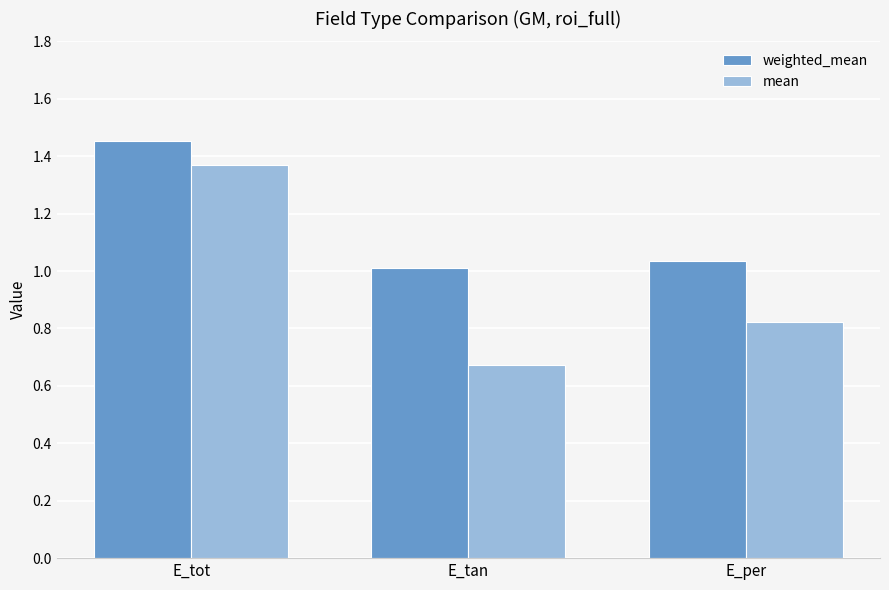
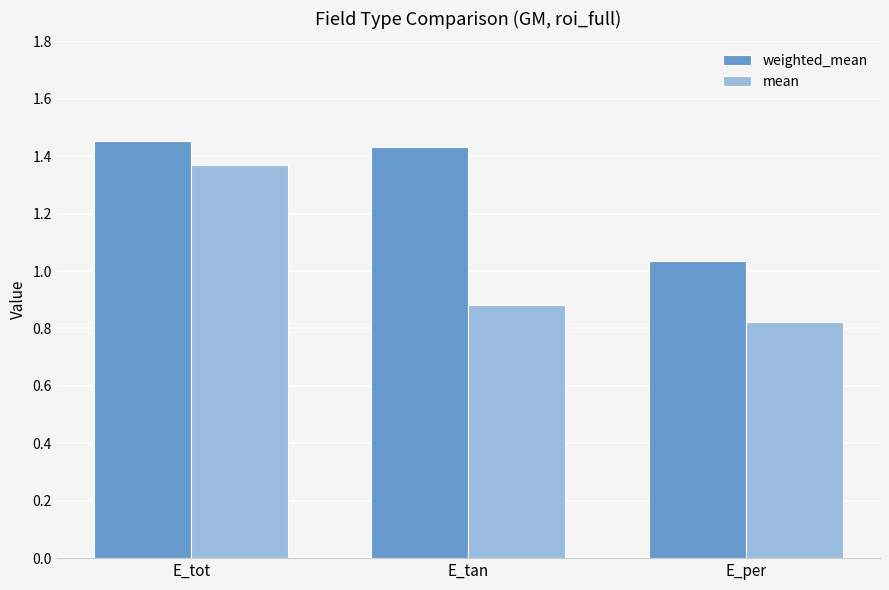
weighted_mean, E_tan: 1.01 -> 1.43
mean, E_tan: 0.67 -> 0.88
